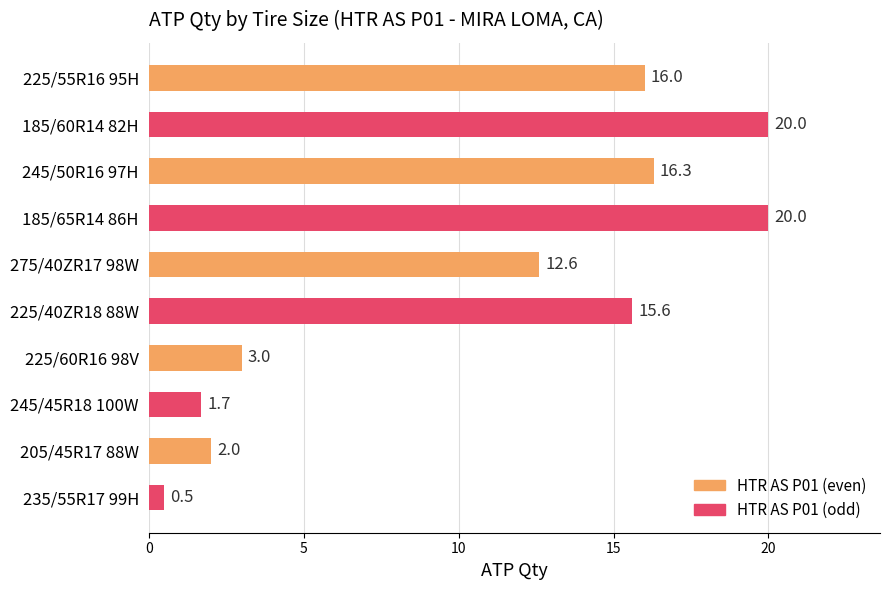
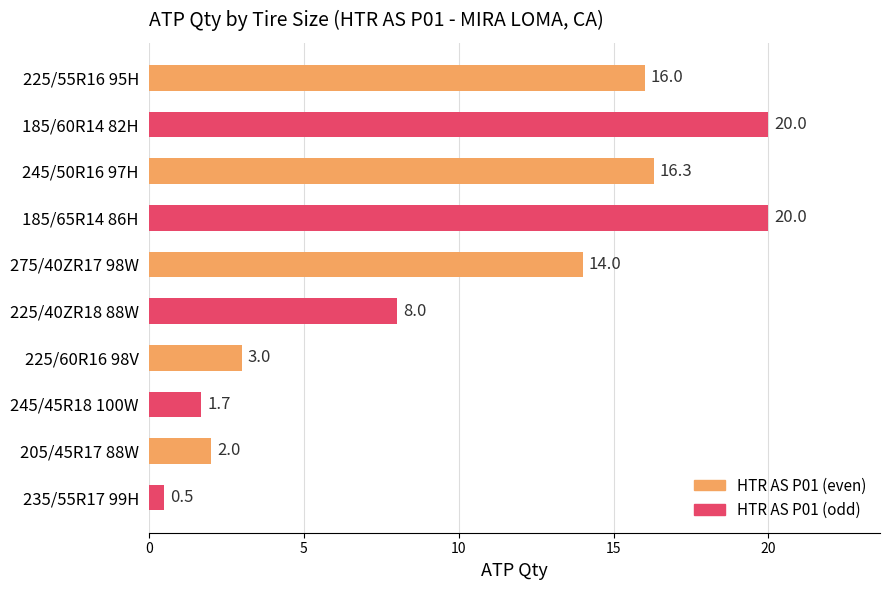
275/40ZR17 98W: 12.6 -> 14.0
225/40ZR18 88W: 15.6 -> 8.0
